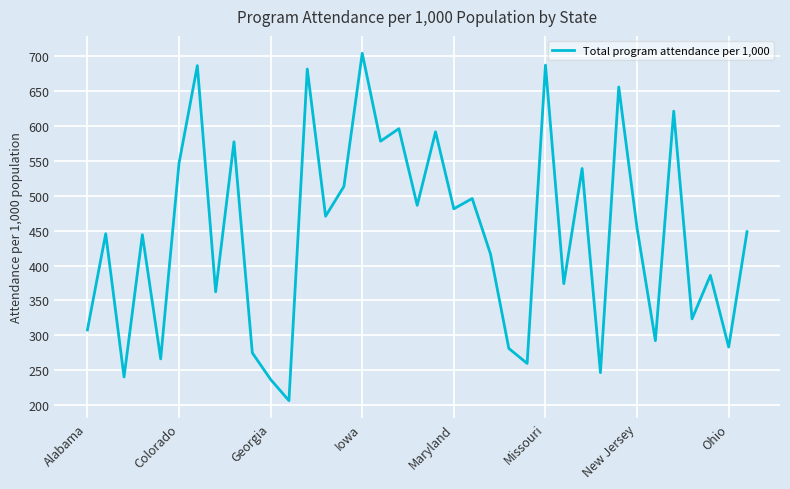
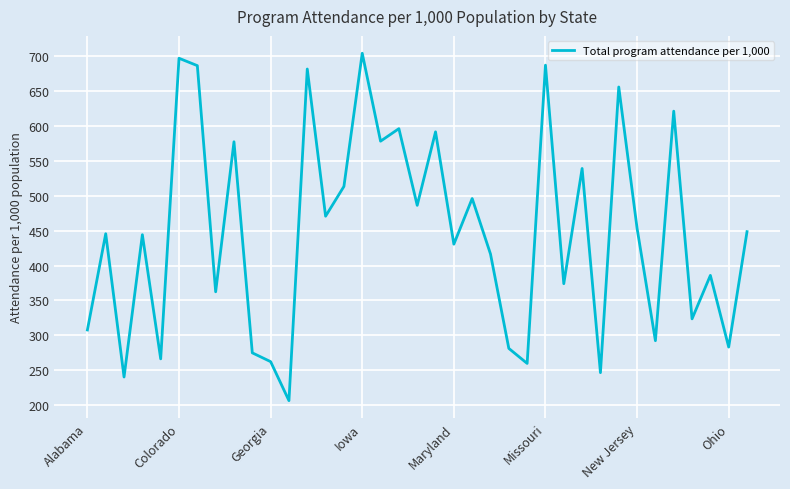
Colorado: 550 -> 700
Georgia: 240 -> 260
Maryland: 480 -> 430
